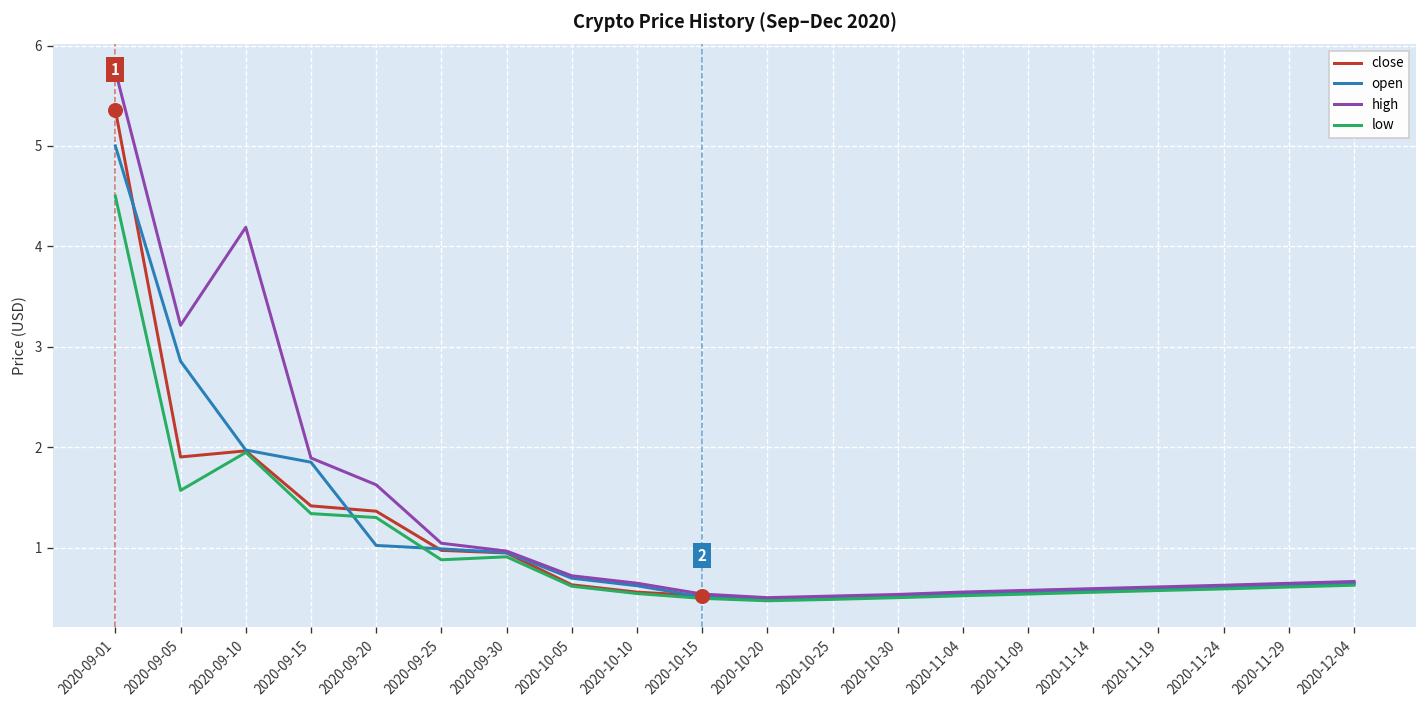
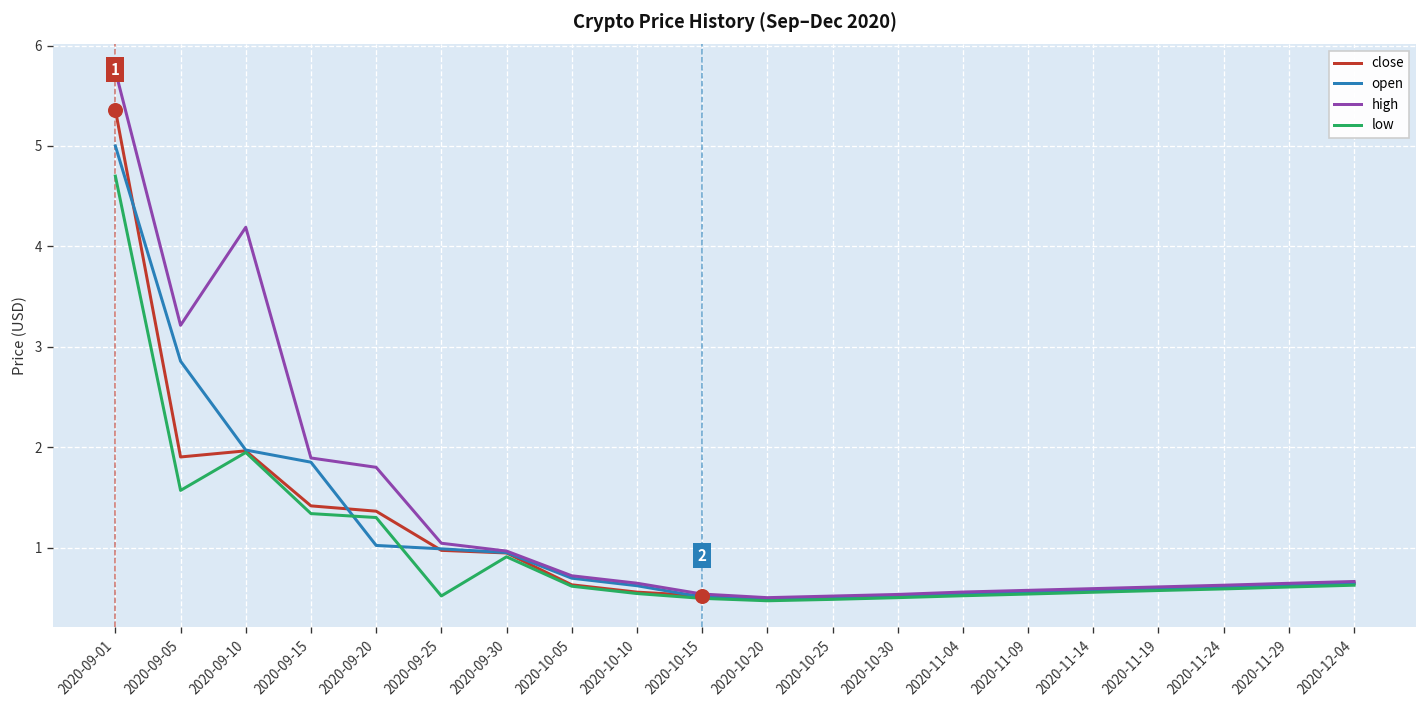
low, 2020-09-01: 4.5 -> 4.7
high, 2020-09-20: 1.6 -> 1.8
low, 2020-09-25: 0.9 -> 0.5
